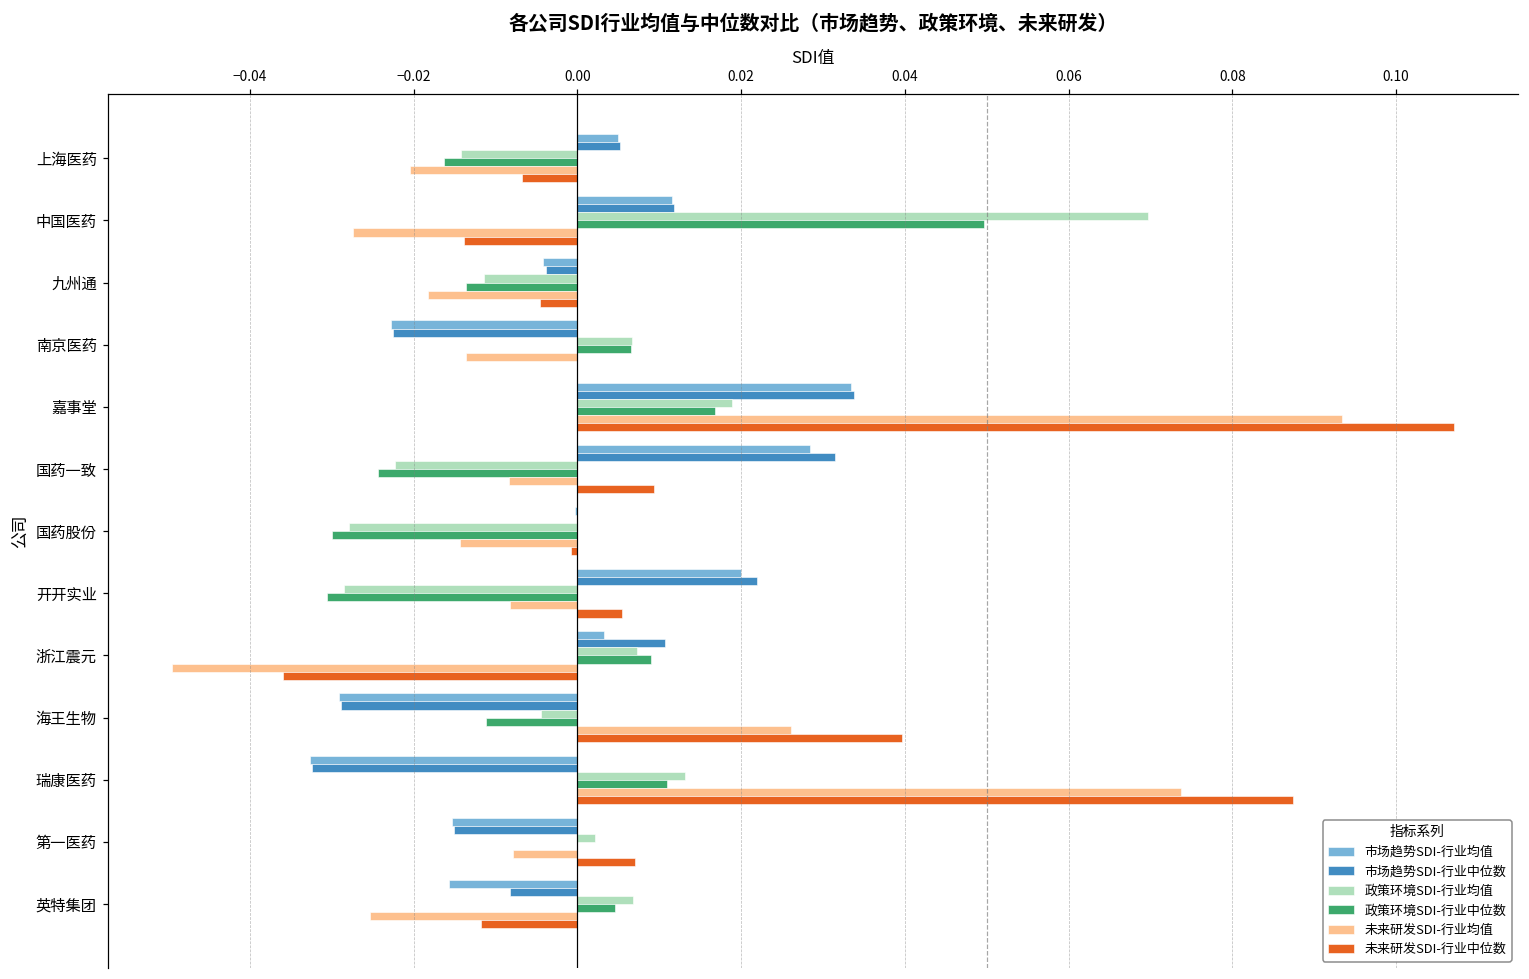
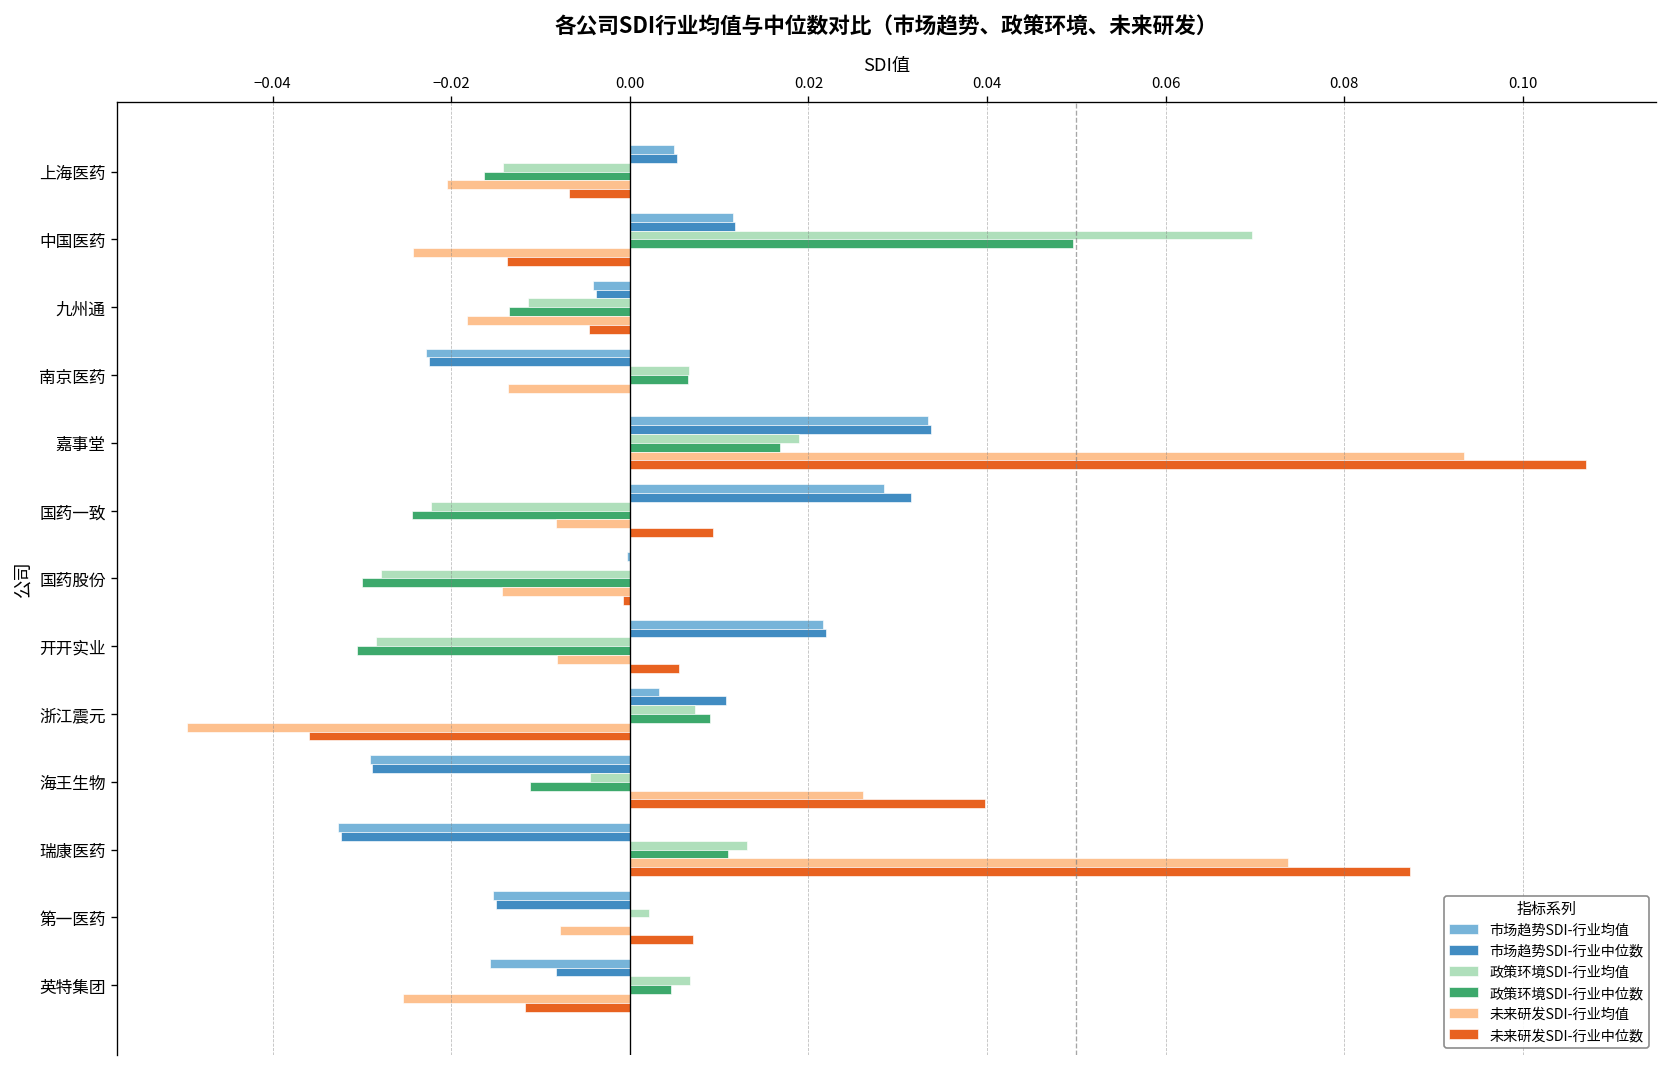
未来研发SDI-行业均值, 中国医药: -0.027 -> -0.024
市场趋势SDI-行业均值, 开开实业: 0.020 -> 0.022
